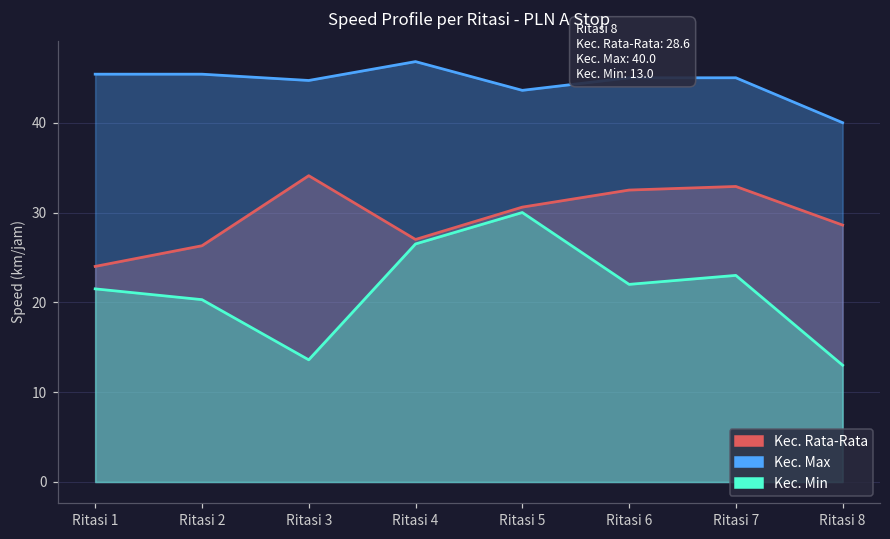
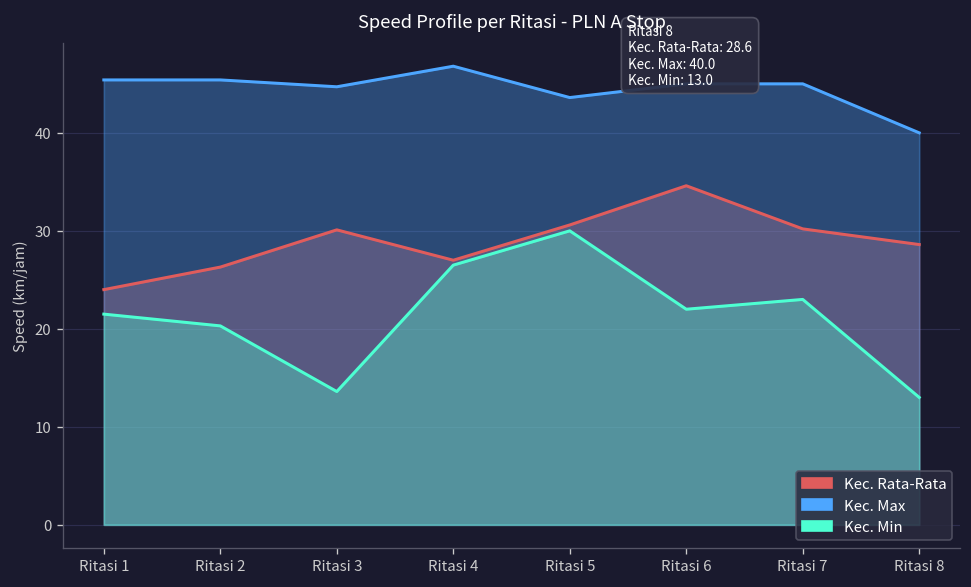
Kec. Rata-Rata, Ritasi 3: 34 -> 30
Kec. Rata-Rata, Ritasi 6: 33 -> 35
Kec. Rata-Rata, Ritasi 7: 33 -> 30
